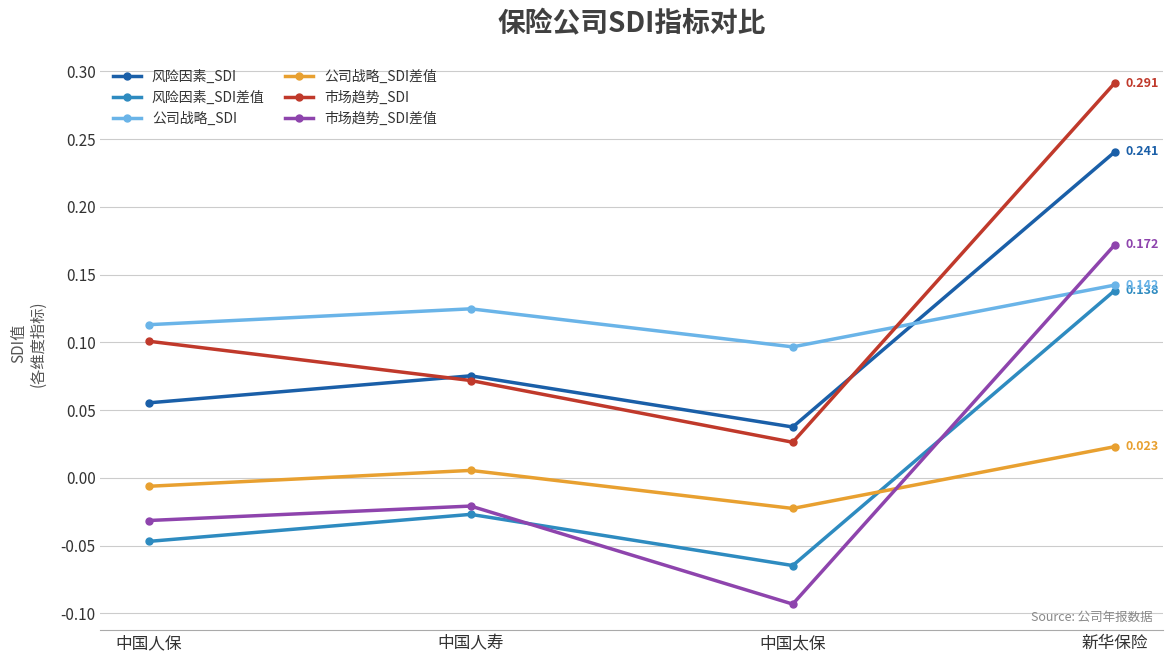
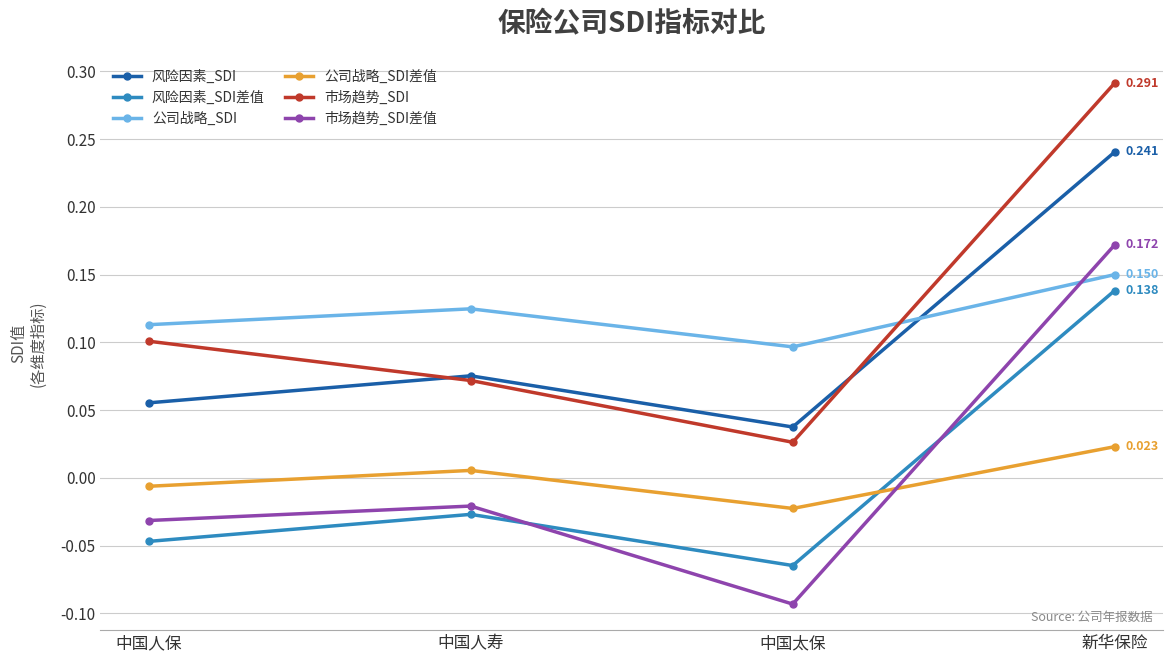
公司战略_SDI, 新华保险: 0.142 -> 0.150
